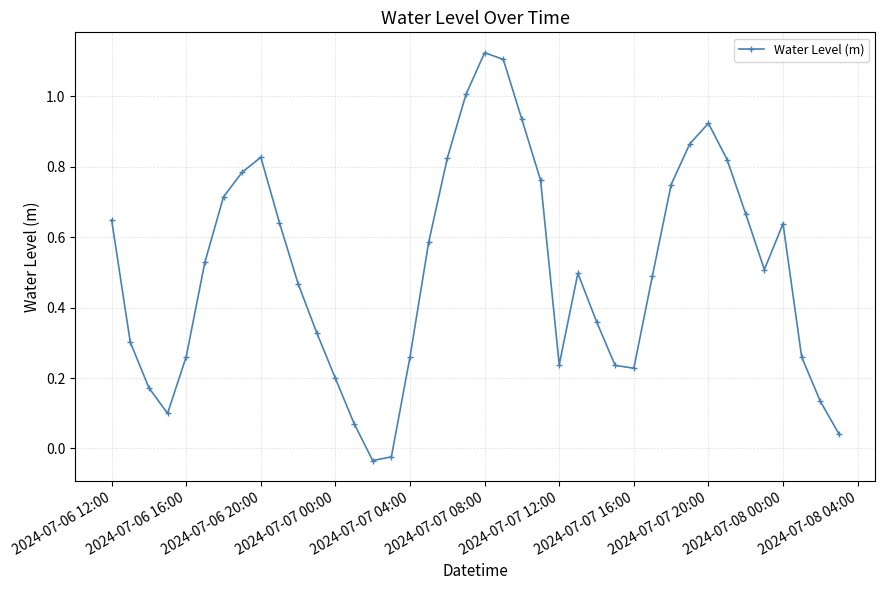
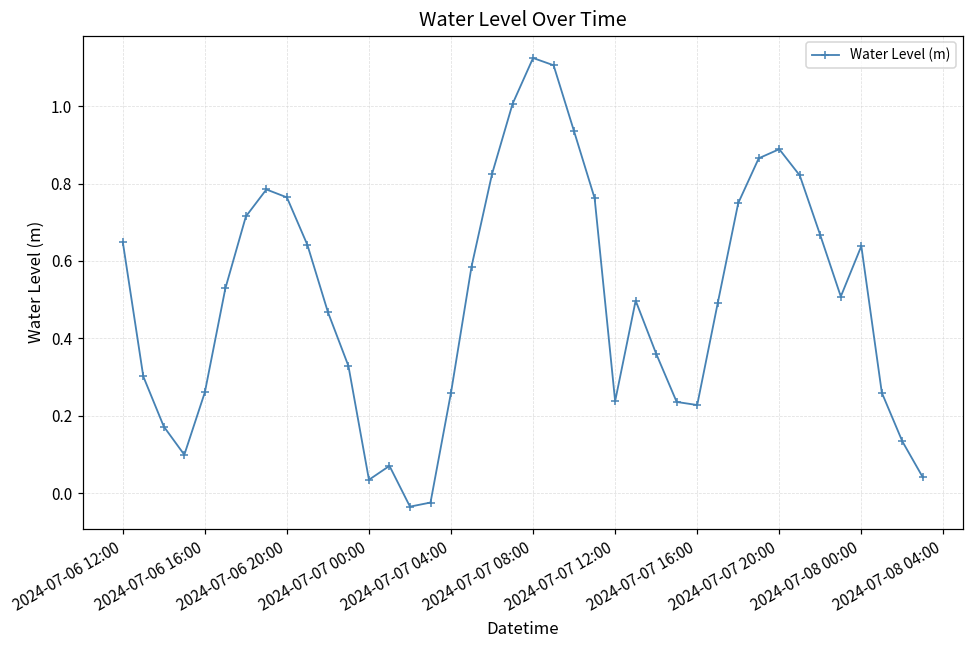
2024-07-06 20:00: 0.83 -> 0.76
2024-07-07 00:00: 0.20 -> 0.03
2024-07-07 20:00: 0.92 -> 0.89
